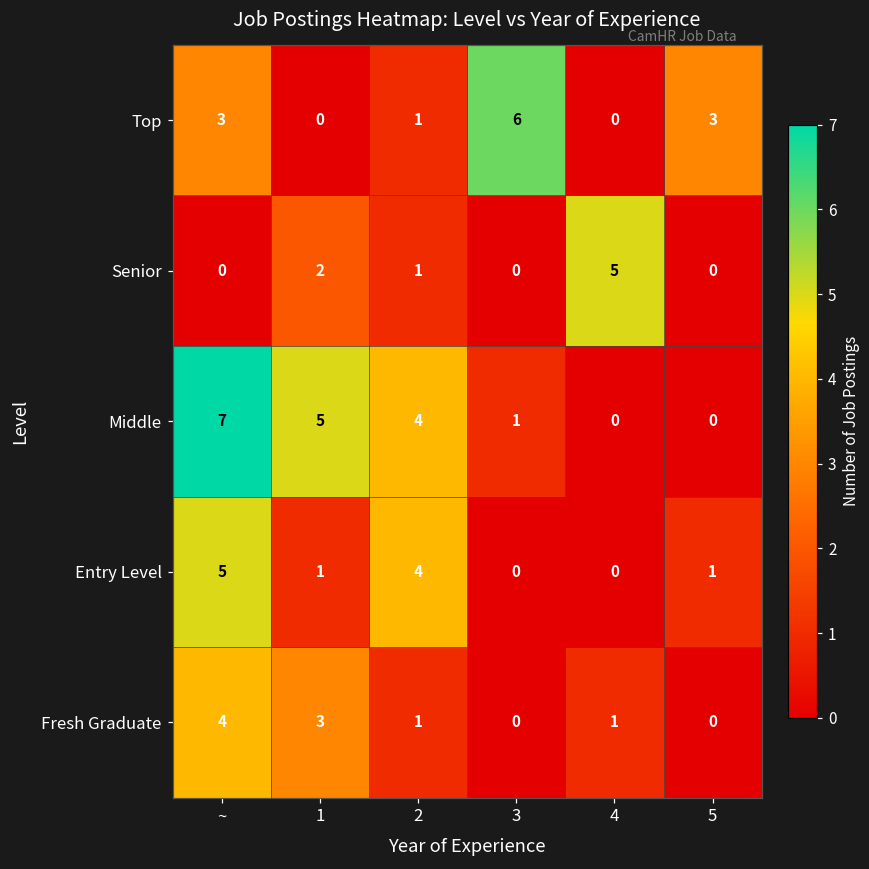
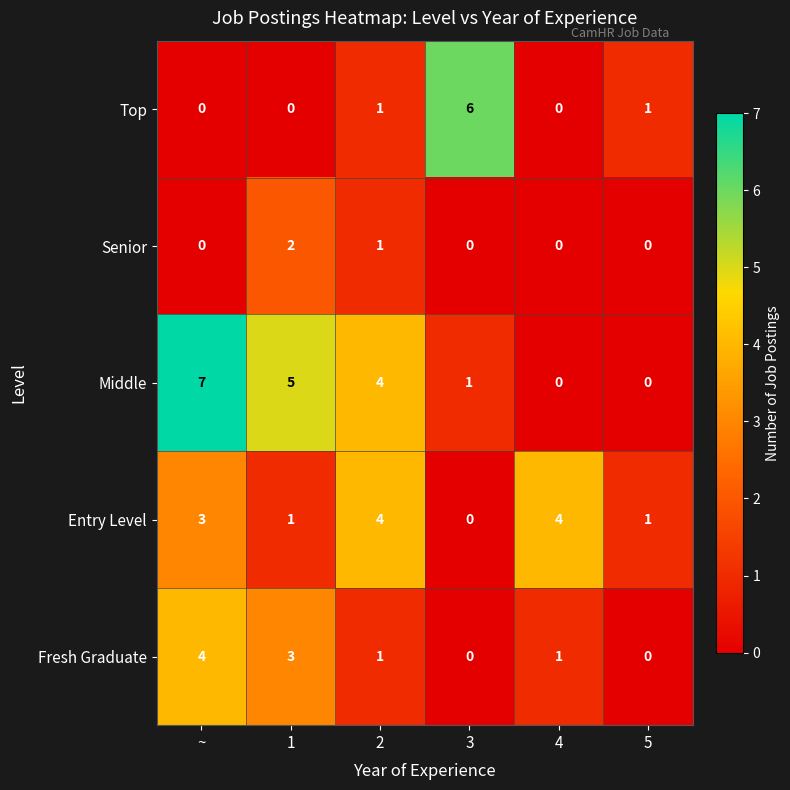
Top, ~: 3 -> 0
Top, 5: 3 -> 1
Senior, 4: 5 -> 0
Entry Level, ~: 5 -> 3
Entry Level, 4: 0 -> 4
